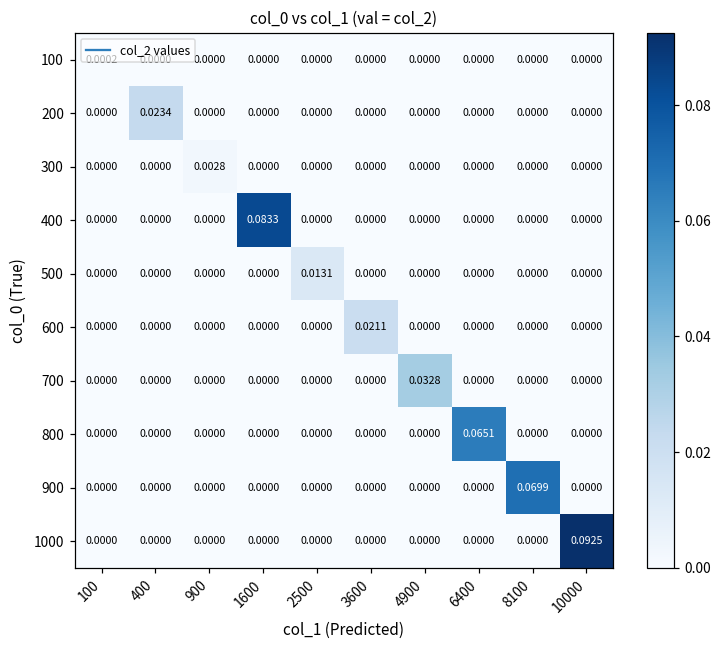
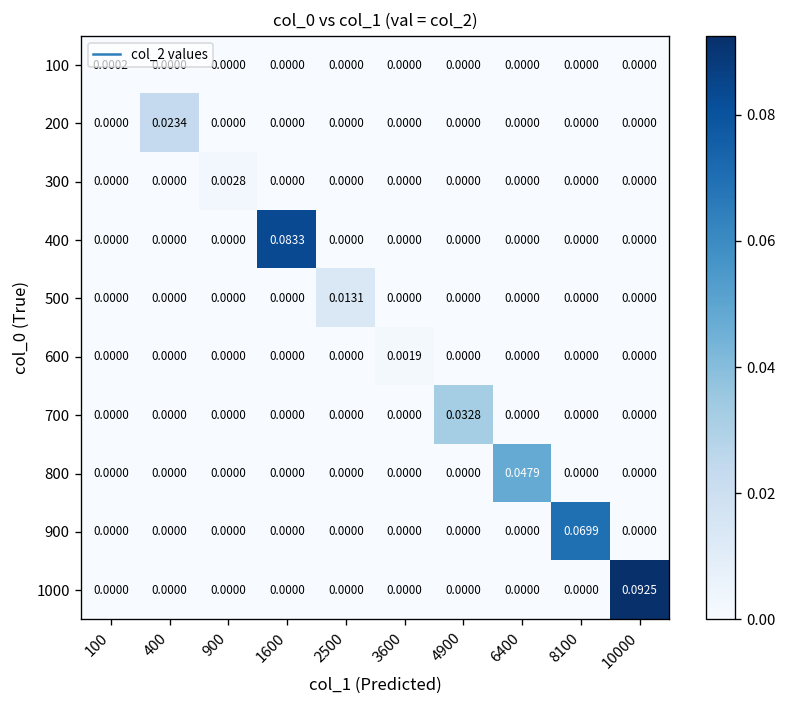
600, 3600: 0.0211 -> 0.0019
800, 6400: 0.0651 -> 0.0479
